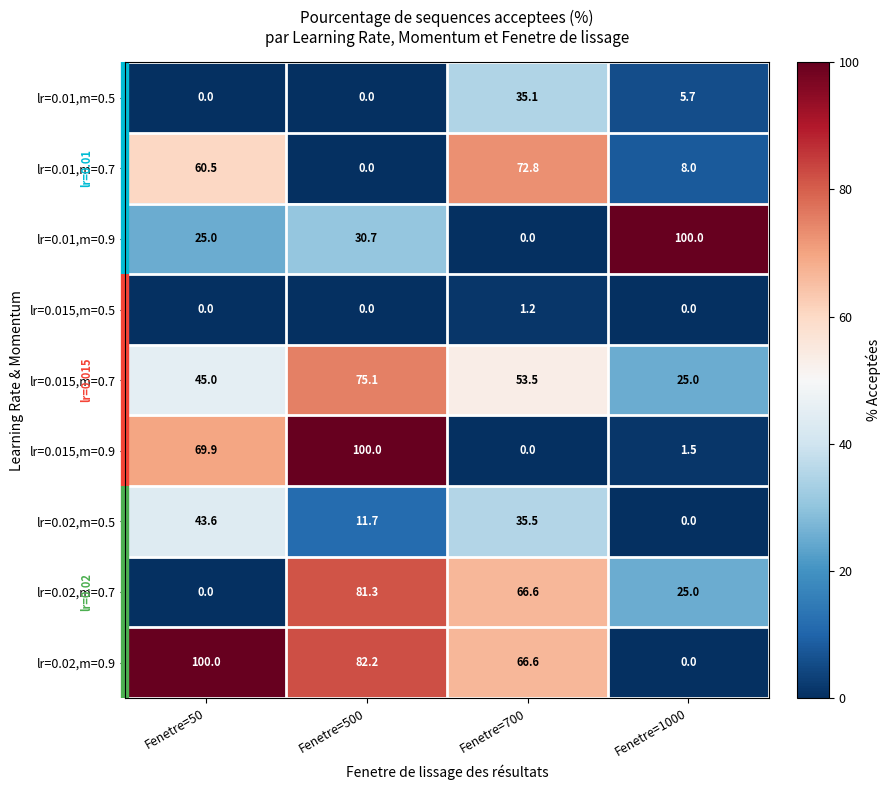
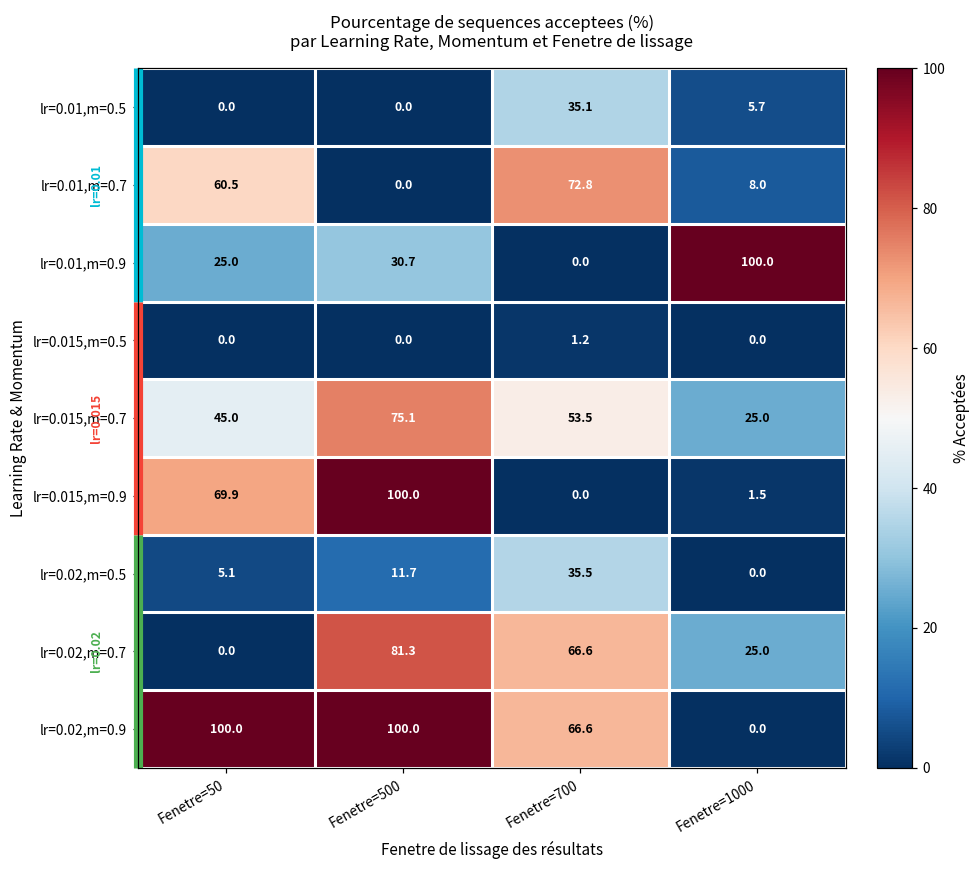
lr=0.02,m=0.5, Fenetre=50: 43.6 -> 5.1
lr=0.02,m=0.9, Fenetre=500: 82.2 -> 100.0
